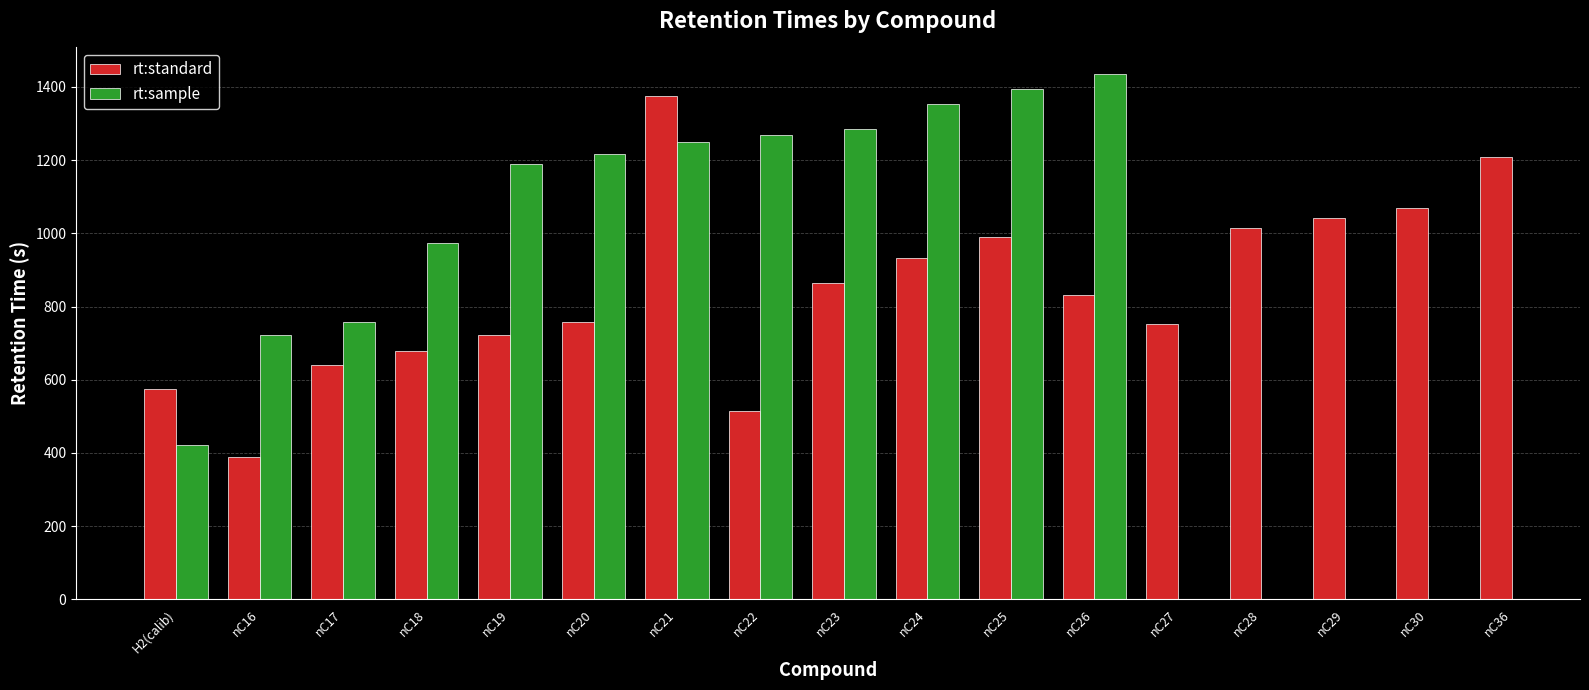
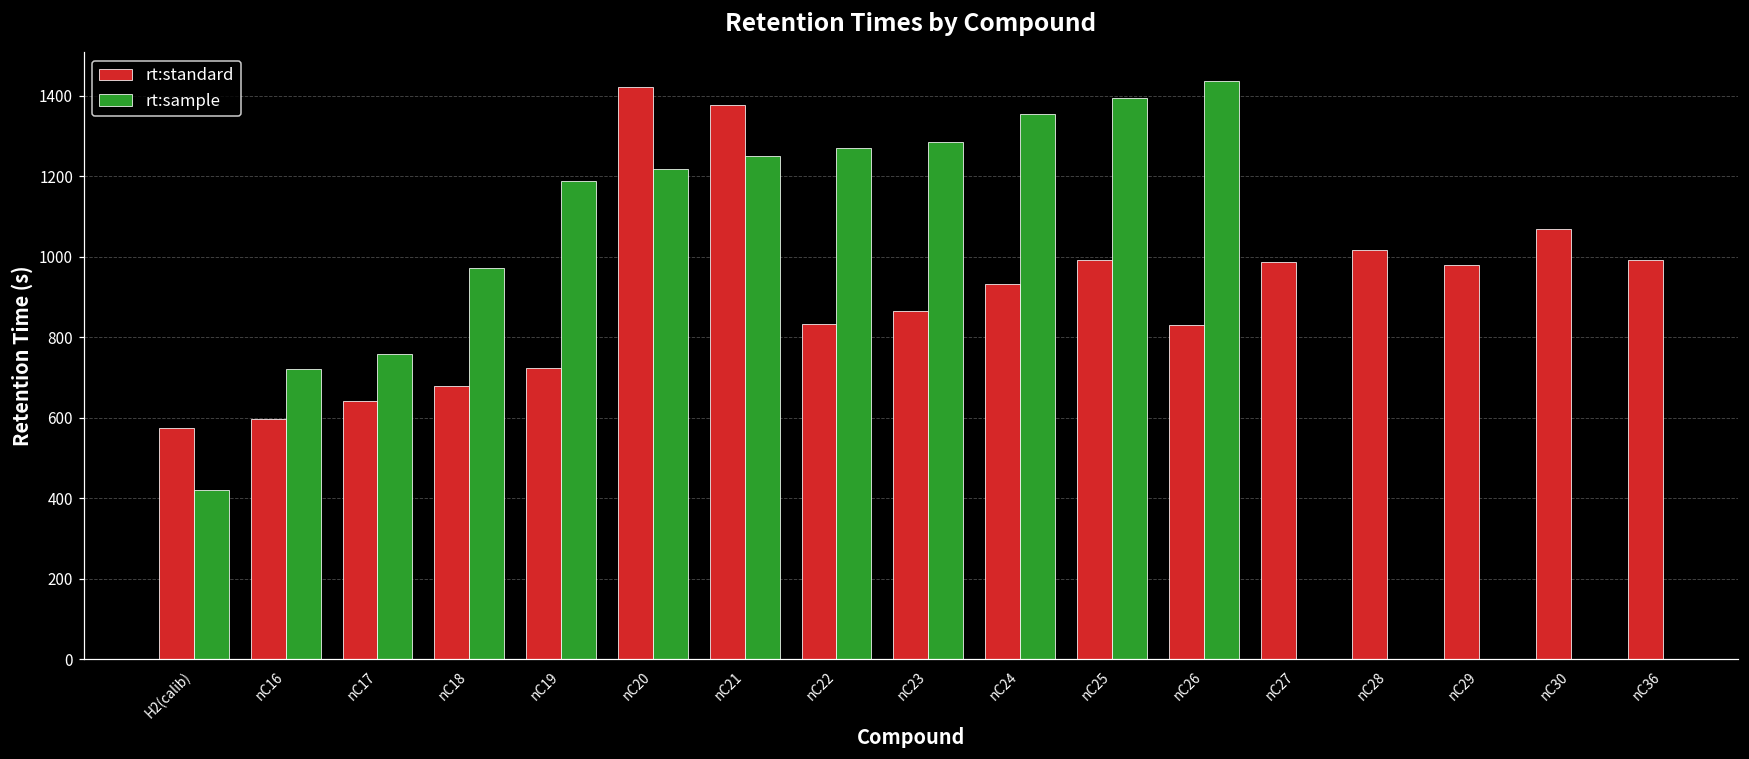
rt:standard, nC16: 390 -> 600
rt:standard, nC20: 760 -> 1420
rt:standard, nC22: 510 -> 830
rt:standard, nC27: 750 -> 990
rt:standard, nC29: 1040 -> 980
rt:standard, nC36: 1210 -> 990
